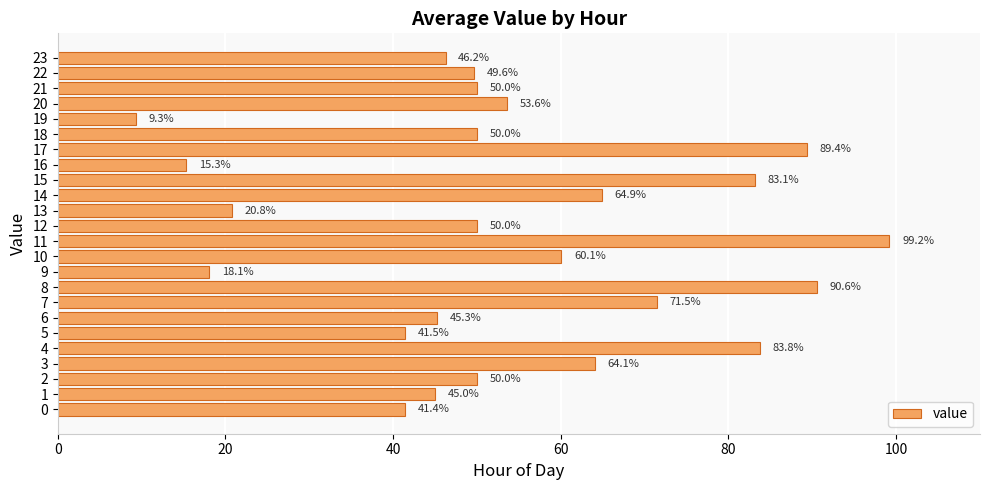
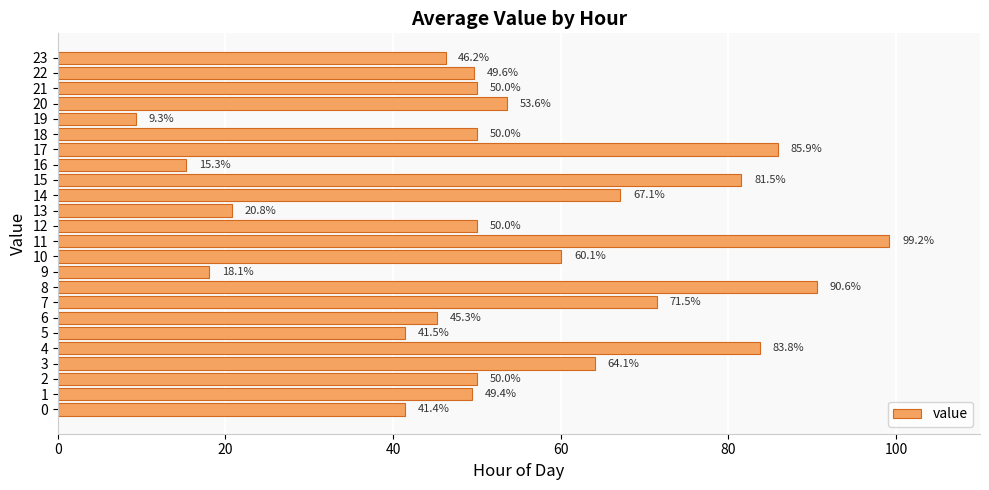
17: 89.4% -> 85.9%
15: 83.1% -> 81.5%
14: 64.9% -> 67.1%
1: 45.0% -> 49.4%
